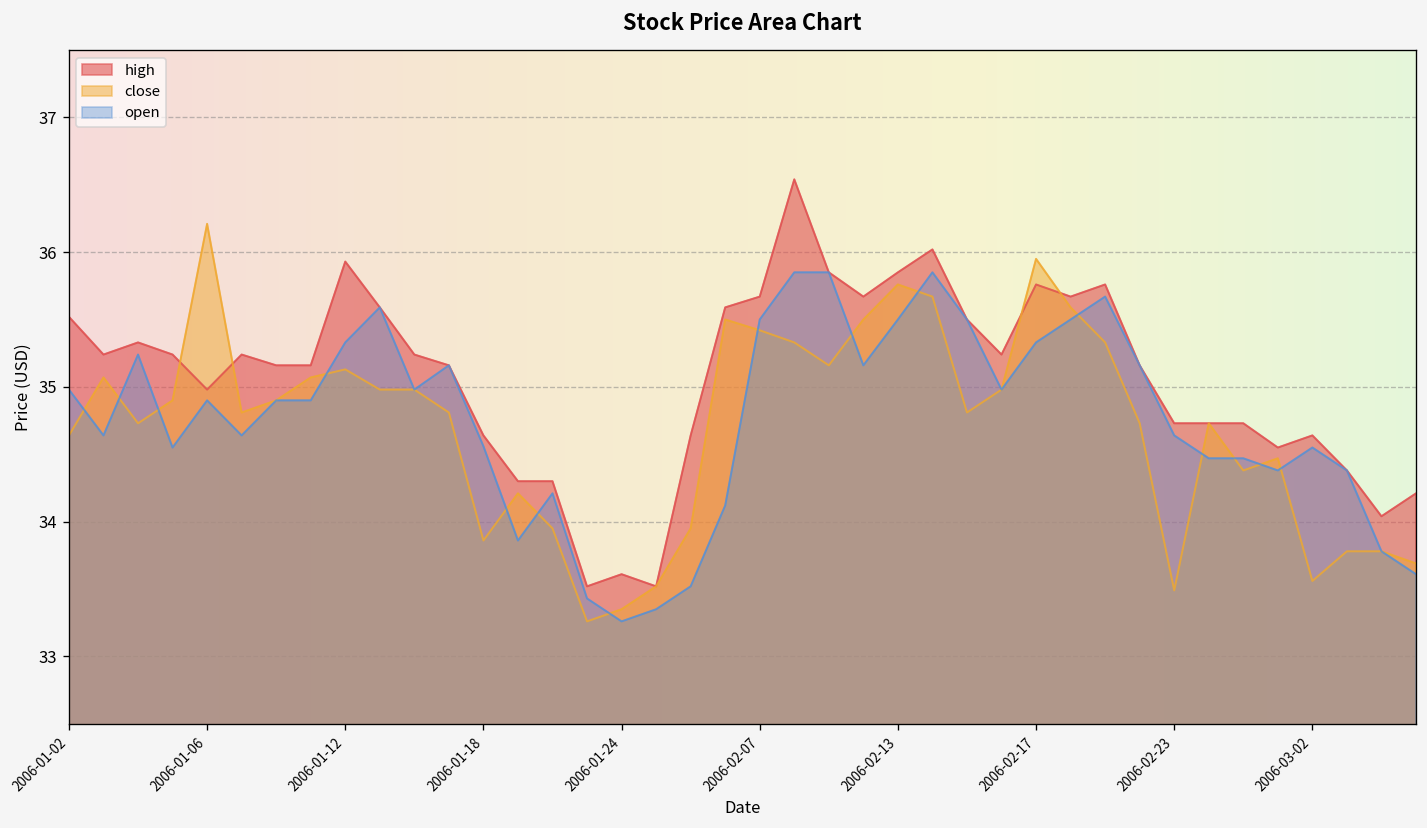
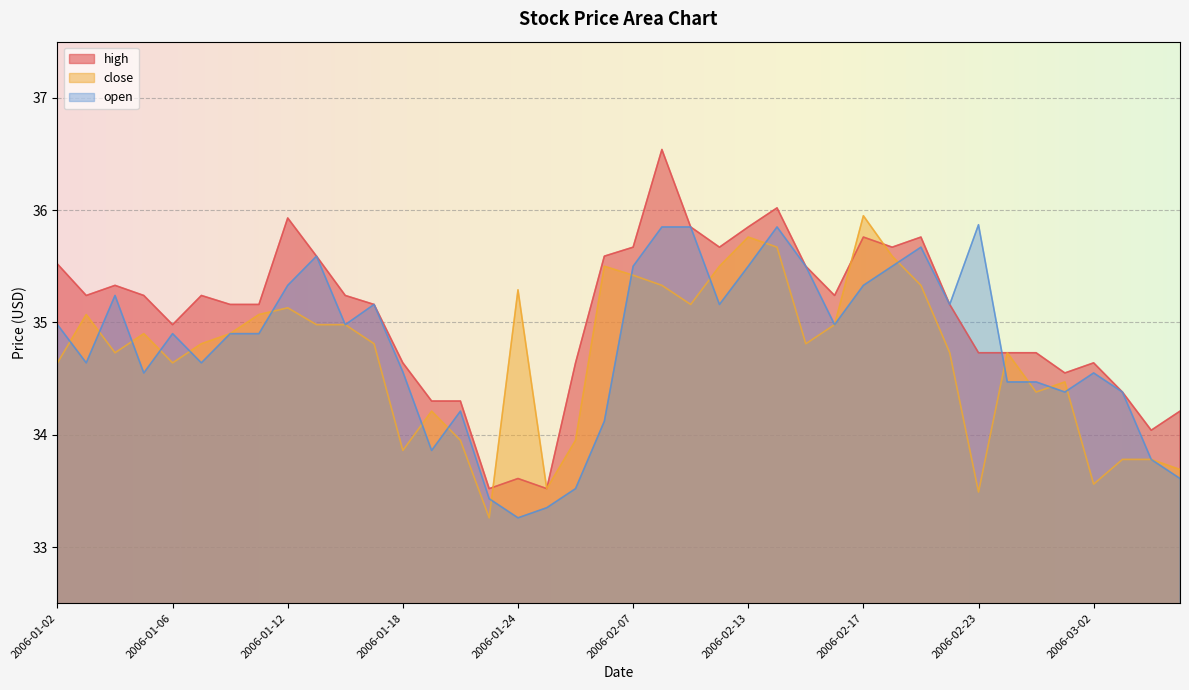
close, 2006-01-06: 36.21 -> 34.64
close, 2006-01-24: 33.35 -> 35.29
open, 2006-02-23: 34.64 -> 35.87
